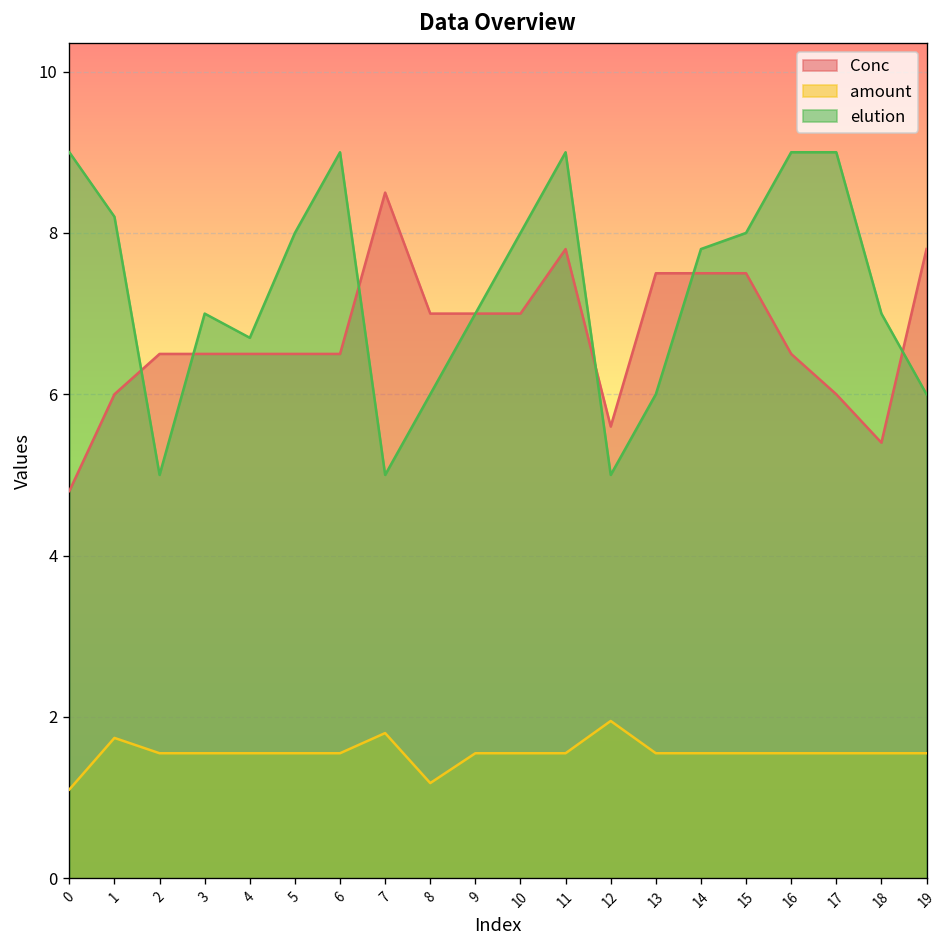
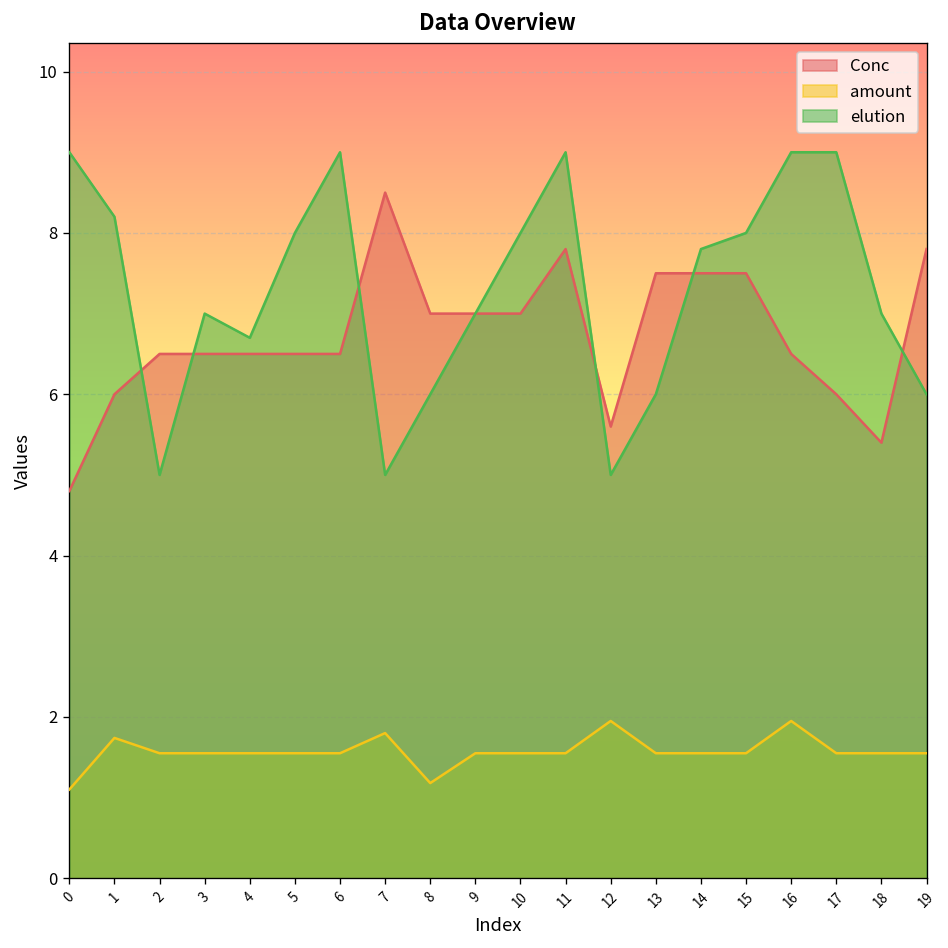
amount, 16: 1.6 -> 2.0
